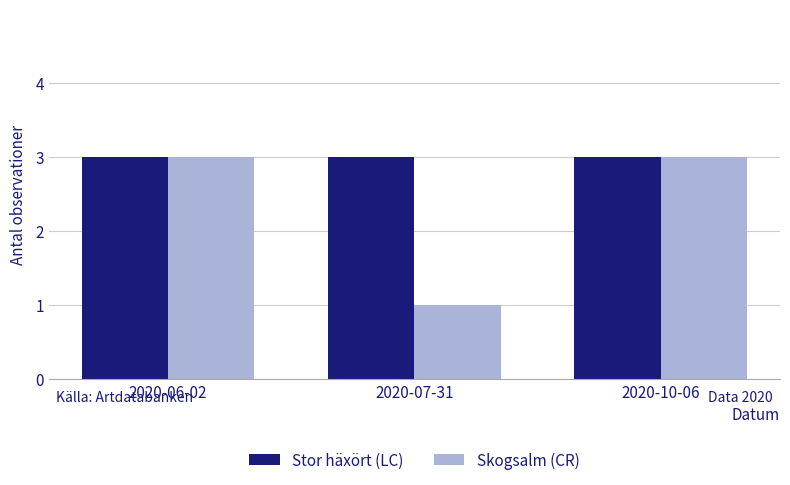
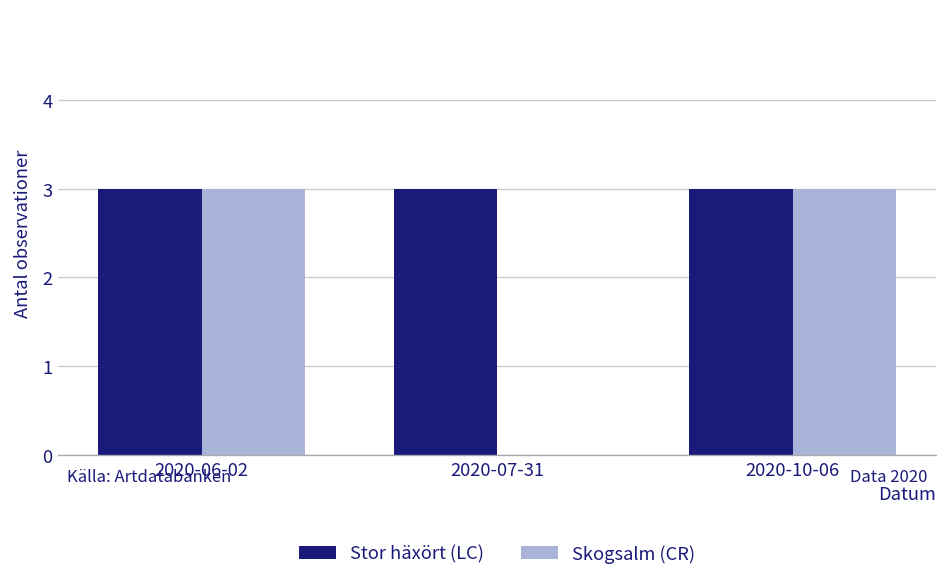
Skogsalm (CR), 2020-07-31: 1 -> 0
